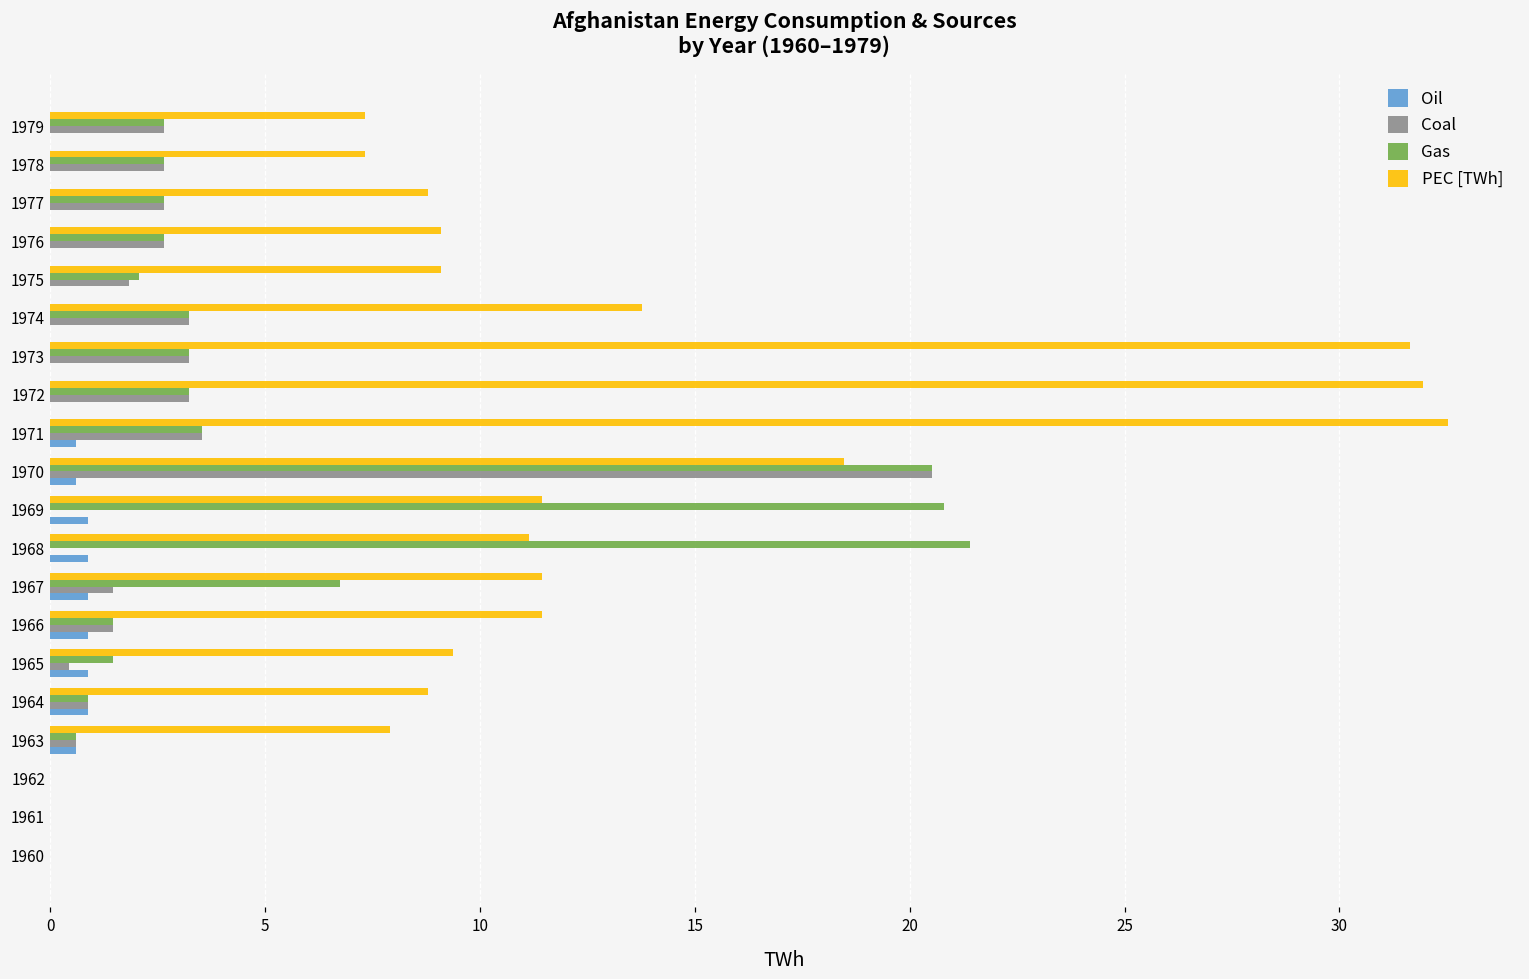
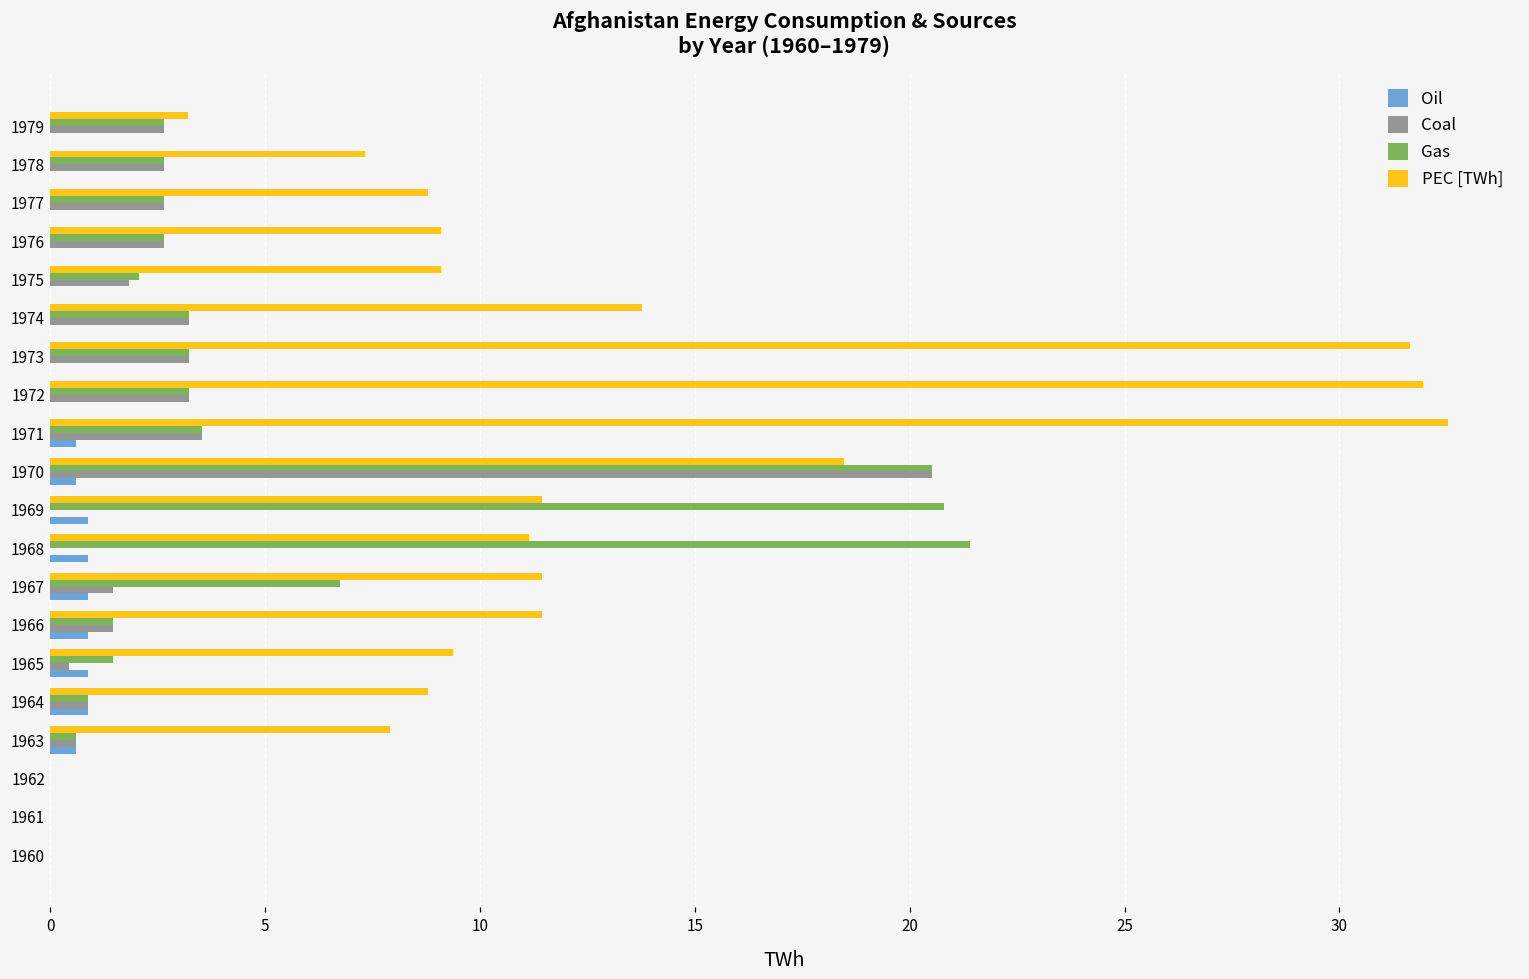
PEC [TWh], 1979: 7.3 -> 3.2
